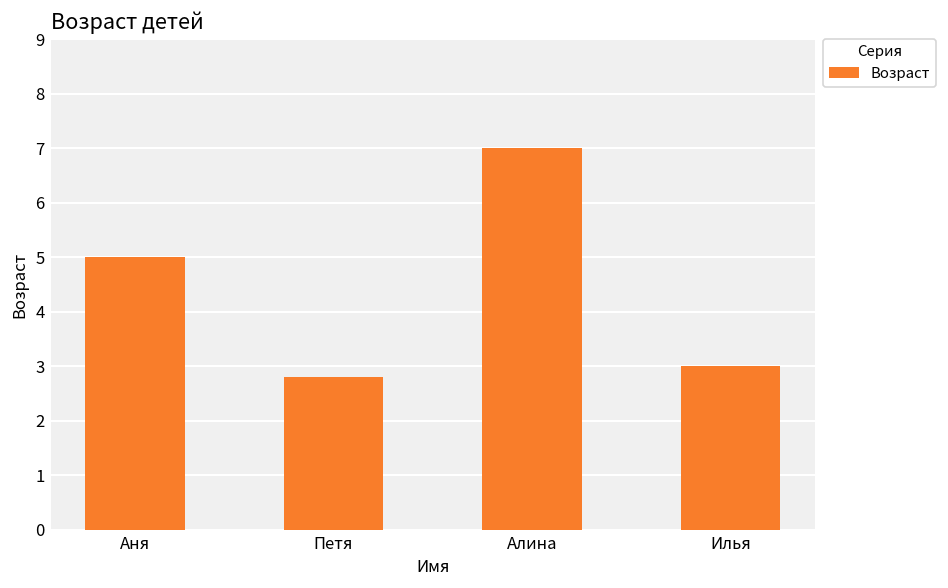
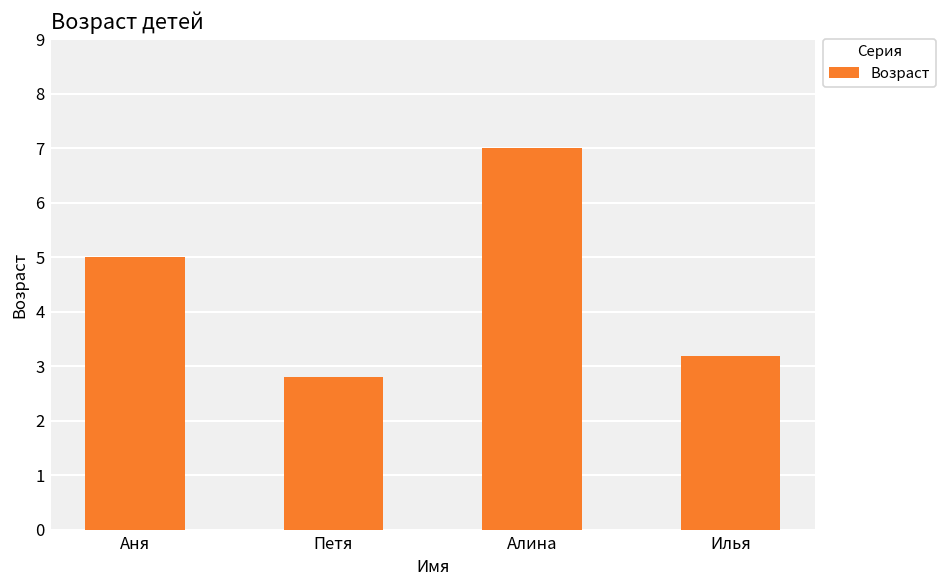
Илья: 3.0 -> 3.2
